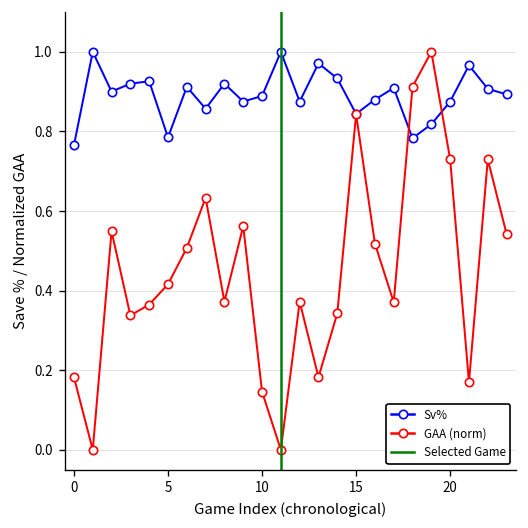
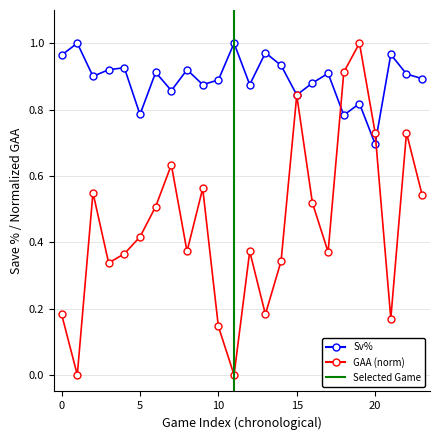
Sv%, 0: 0.77 -> 0.96
Sv%, 20: 0.88 -> 0.70
